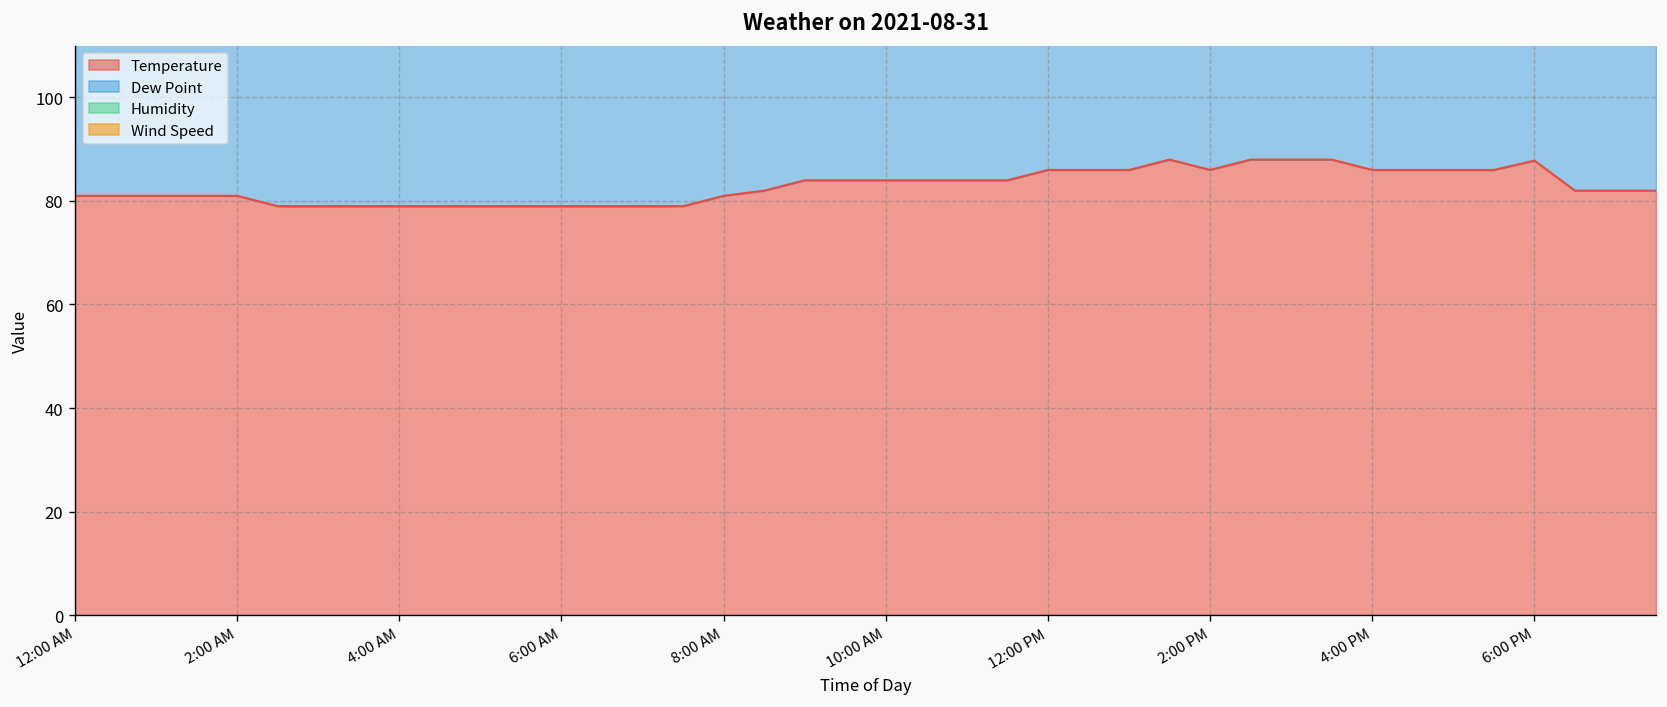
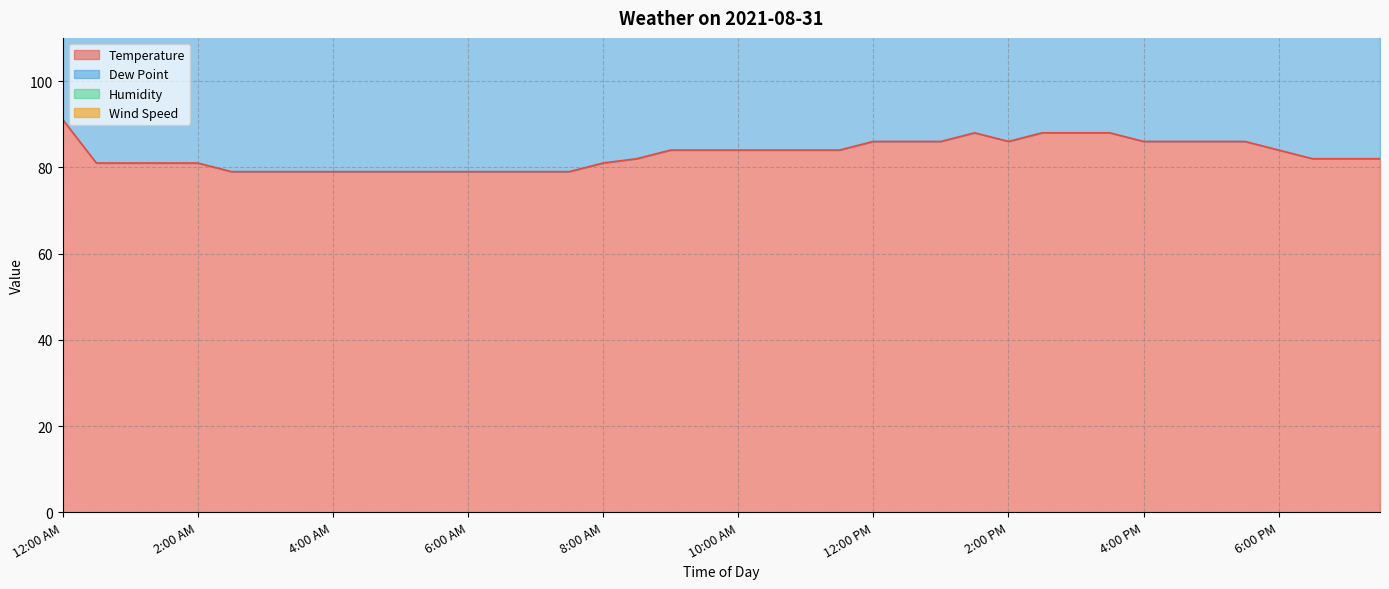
Temperature, 12:00 AM: 81 -> 91
Temperature, 6:00 PM: 88 -> 84
